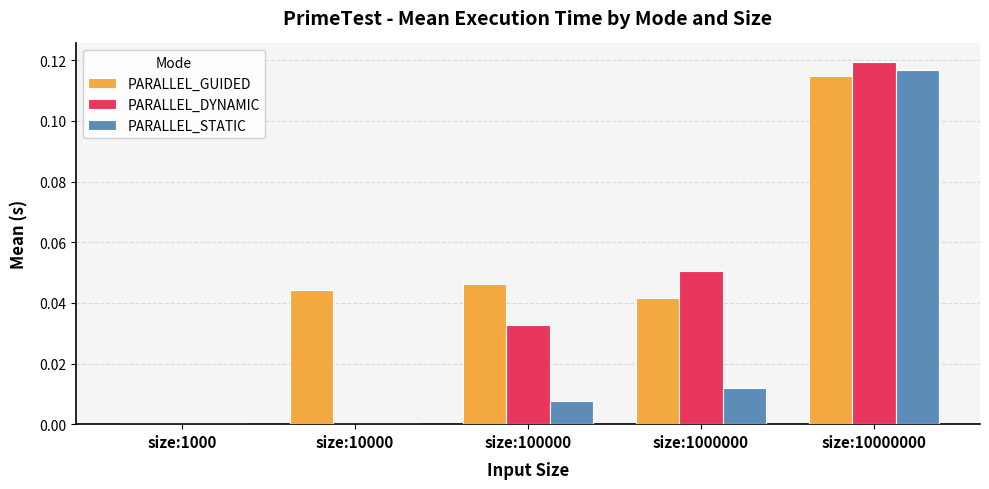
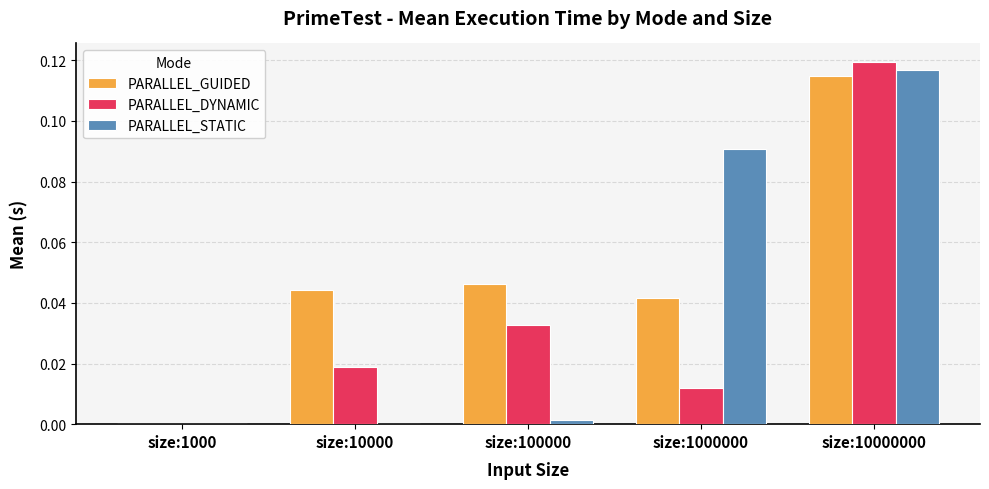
PARALLEL_DYNAMIC, size:10000: 0.000 -> 0.019
PARALLEL_STATIC, size:100000: 0.008 -> 0.001
PARALLEL_DYNAMIC, size:1000000: 0.051 -> 0.012
PARALLEL_STATIC, size:1000000: 0.012 -> 0.091
